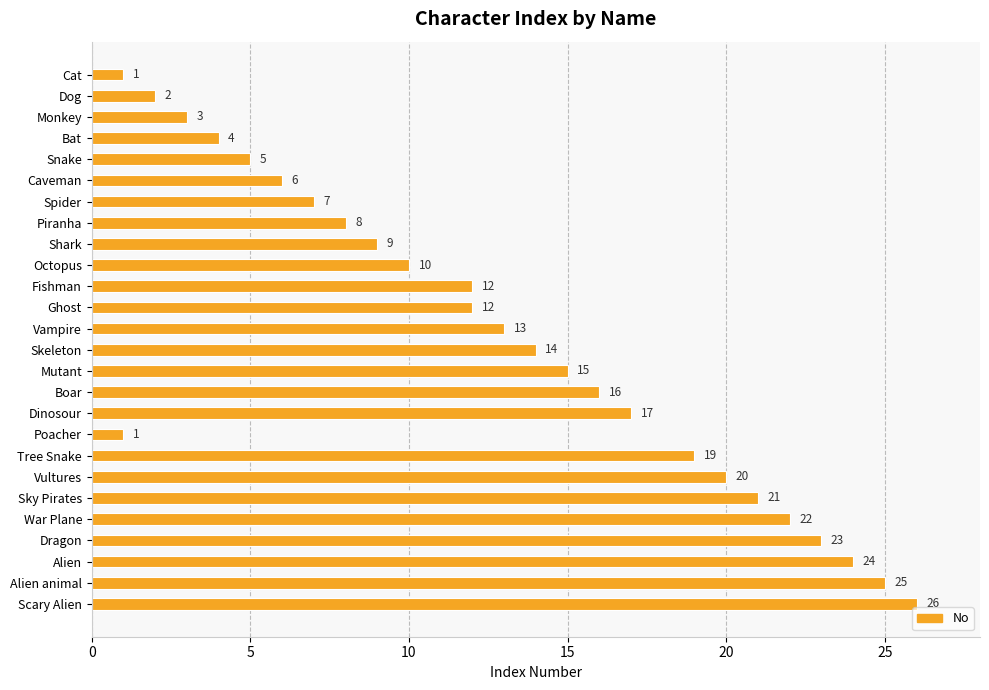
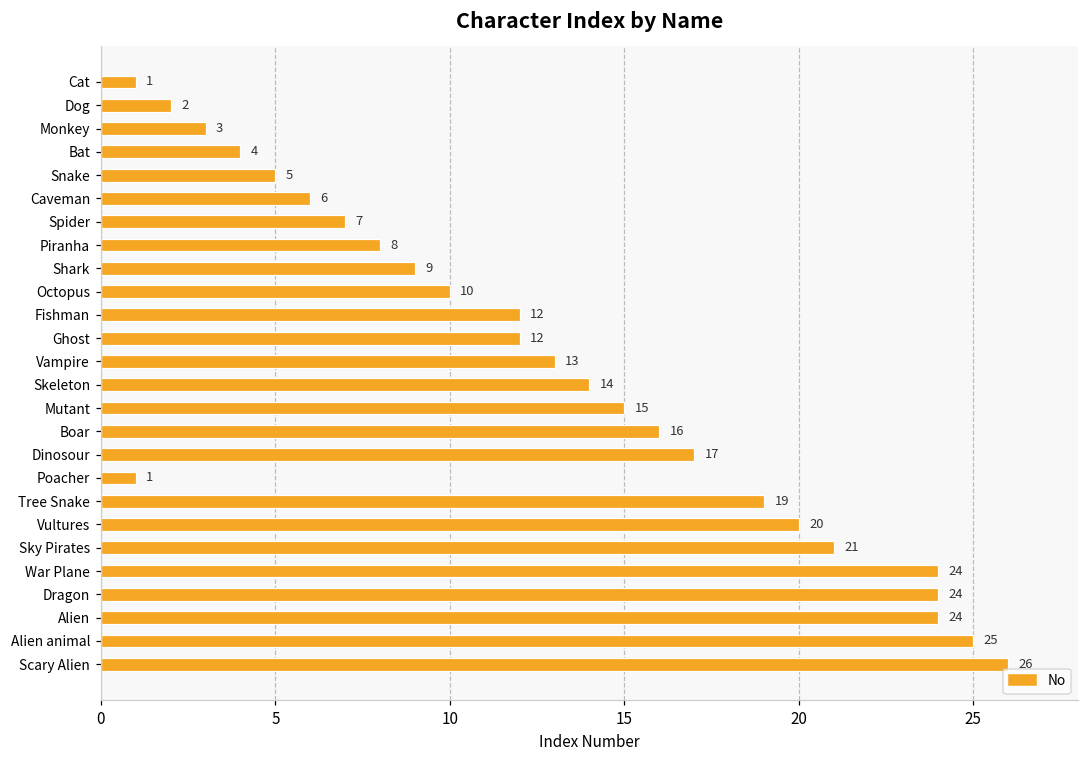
War Plane: 22 -> 24
Dragon: 23 -> 24
